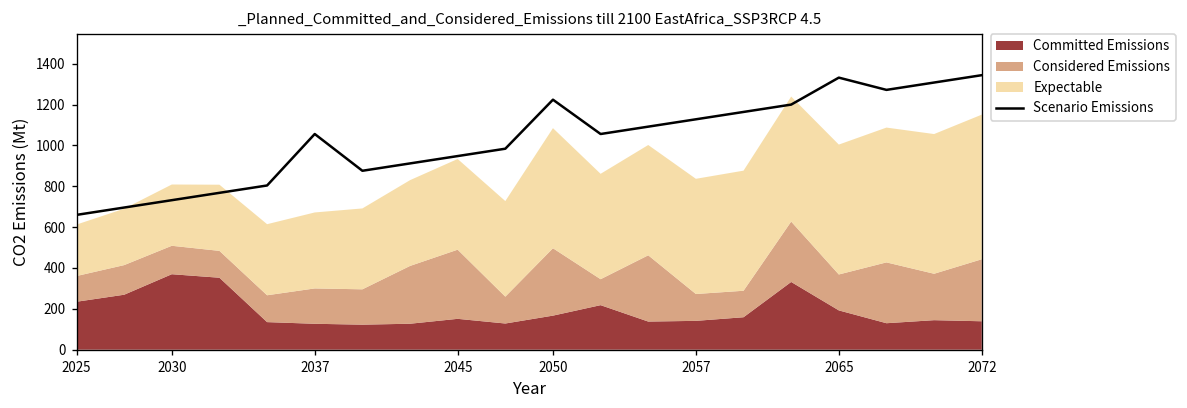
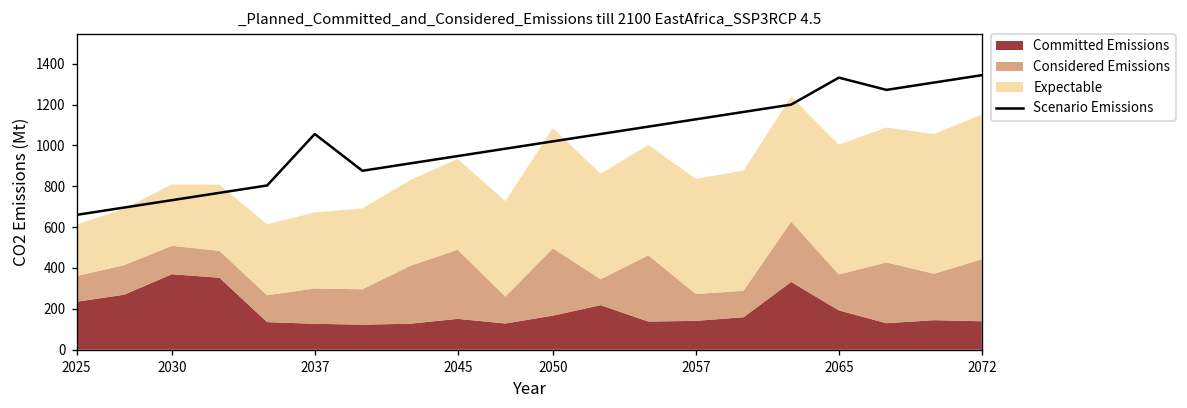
Scenario Emissions, 2050: 1220 -> 1020
